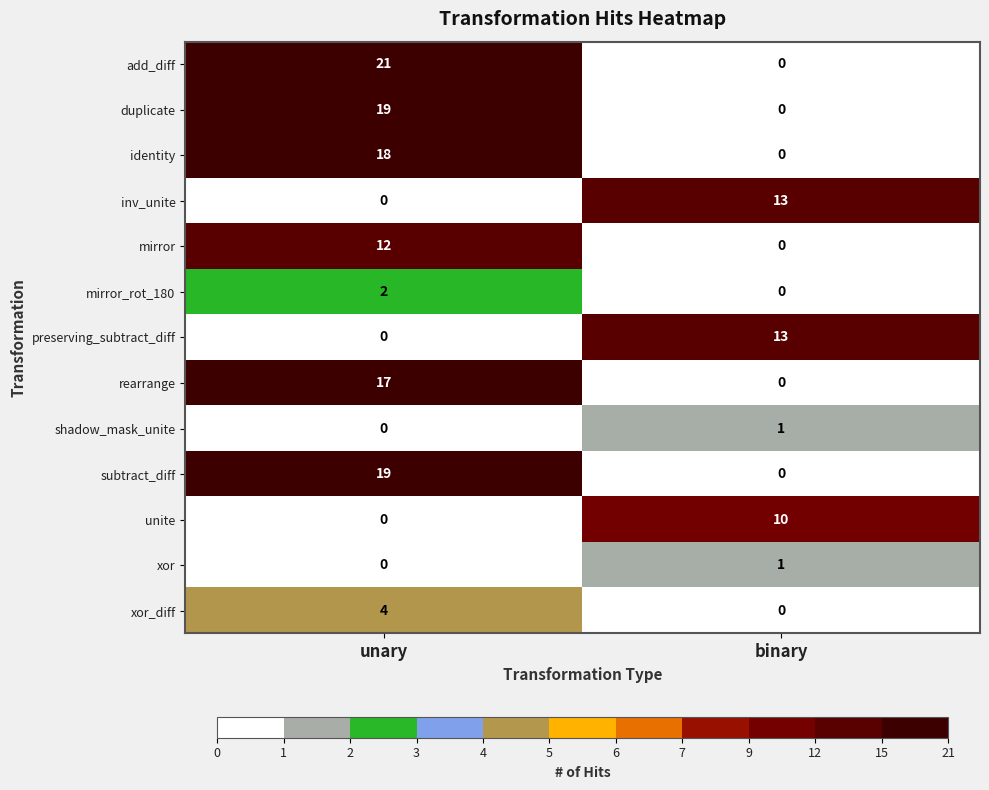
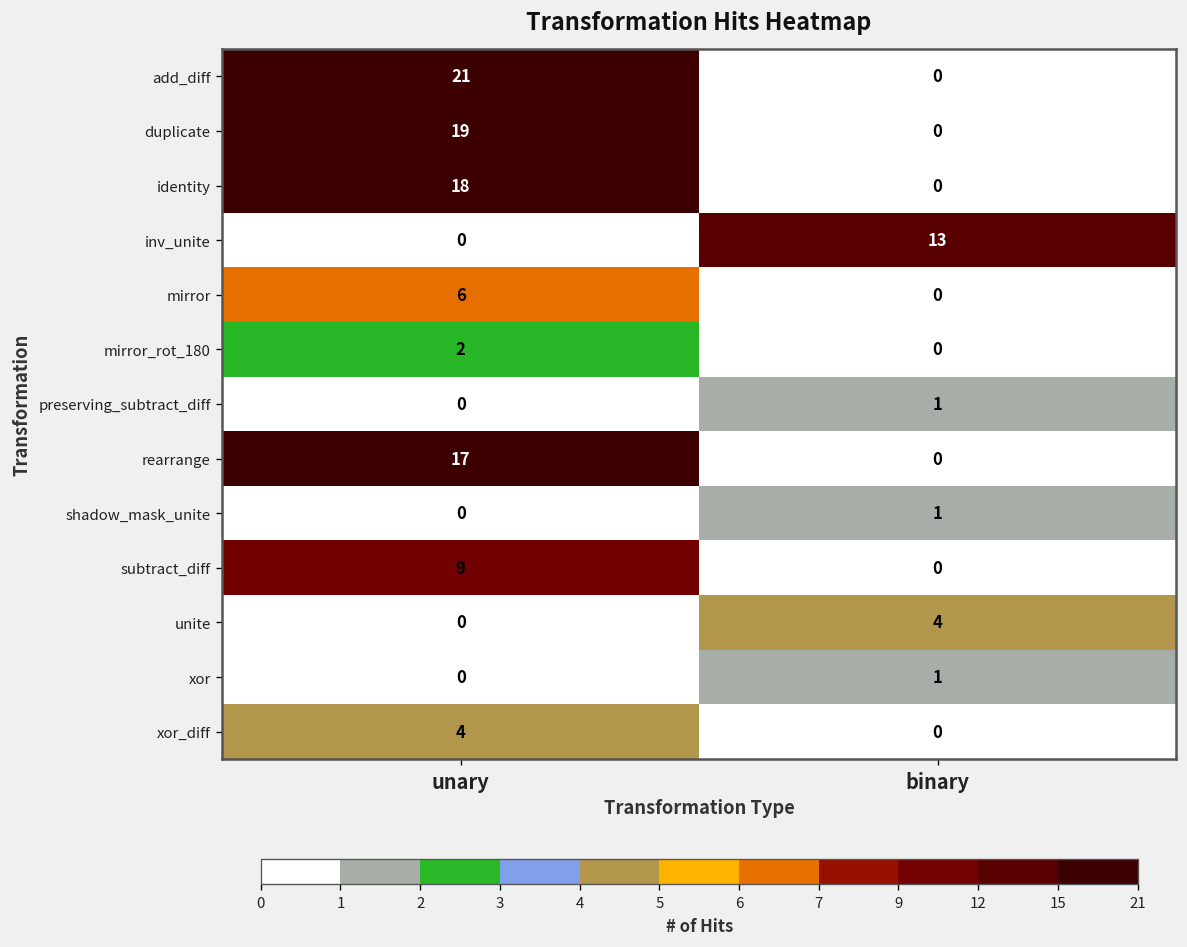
mirror, unary: 12 -> 6
preserving_subtract_diff, binary: 13 -> 1
subtract_diff, unary: 19 -> 9
unite, binary: 10 -> 4
